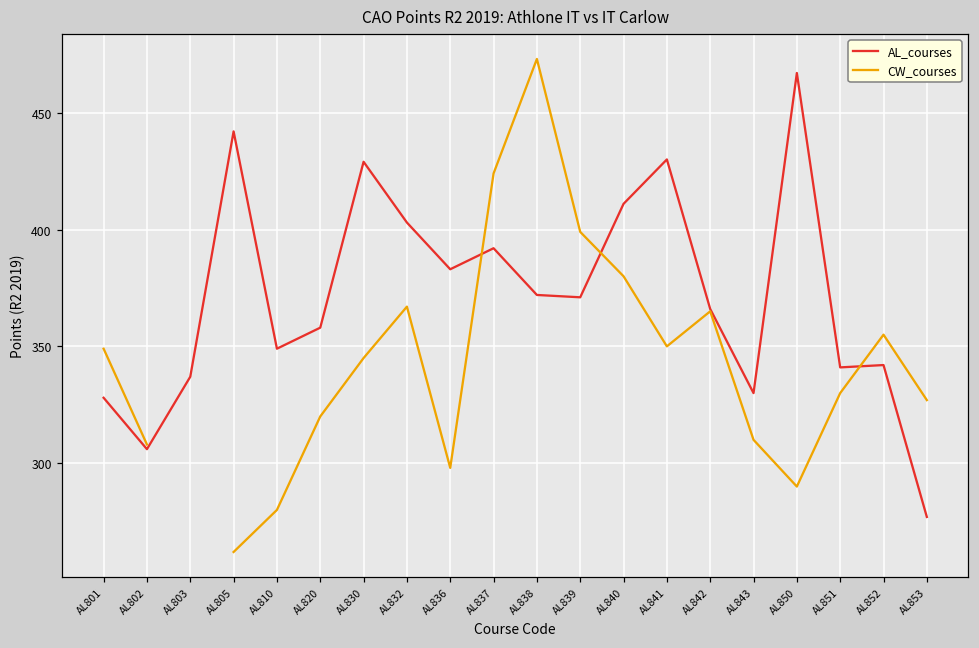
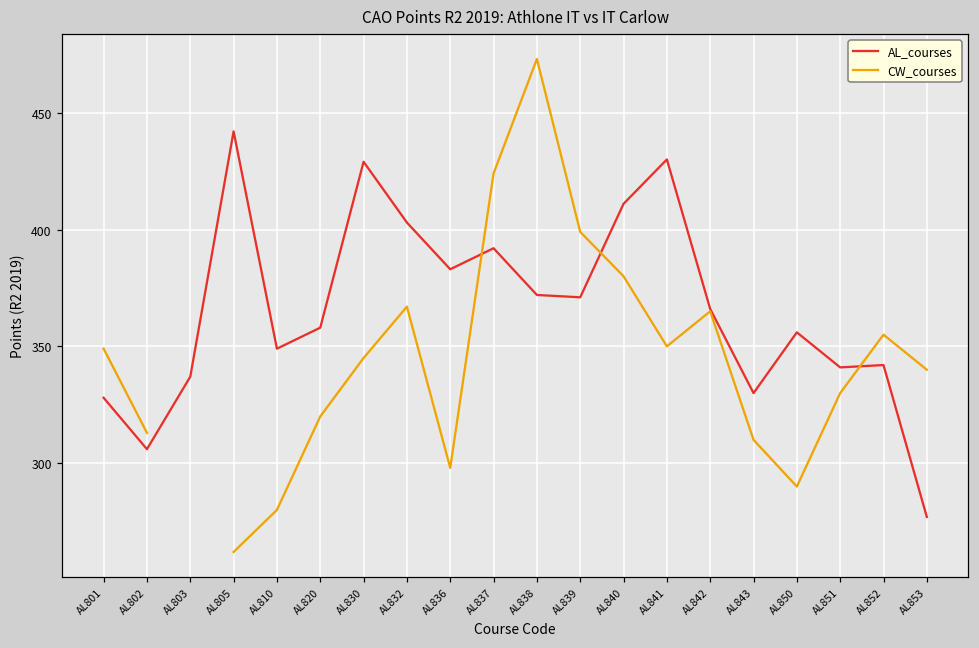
CW_courses, AL802: 308 -> 313
AL_courses, AL850: 467 -> 356
CW_courses, AL853: 327 -> 340
